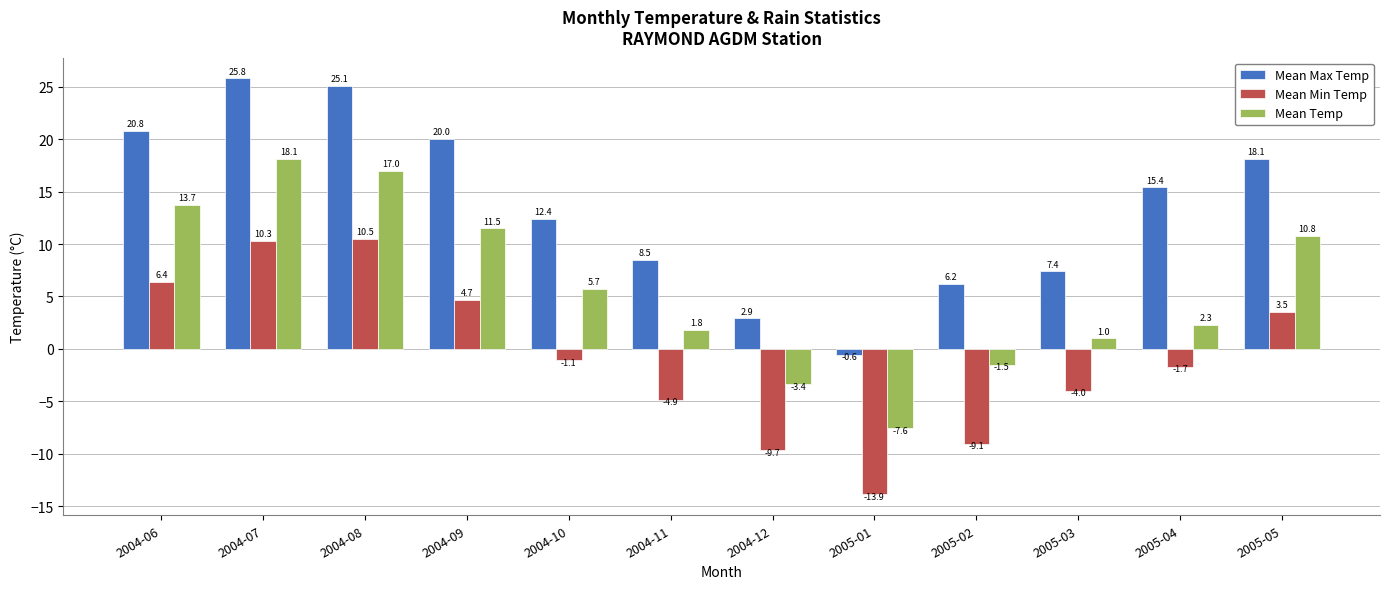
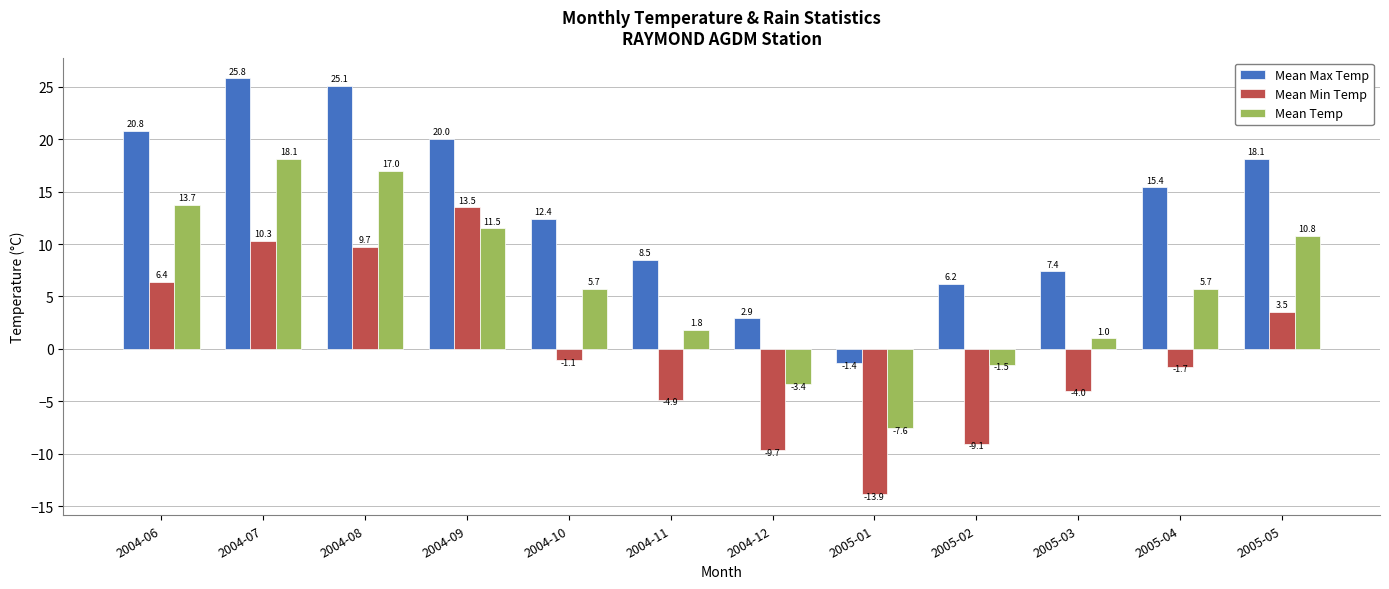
Mean Min Temp, 2004-08: 10.5 -> 9.7
Mean Min Temp, 2004-09: 4.7 -> 13.5
Mean Max Temp, 2005-01: -0.6 -> -1.4
Mean Temp, 2005-04: 2.3 -> 5.7
